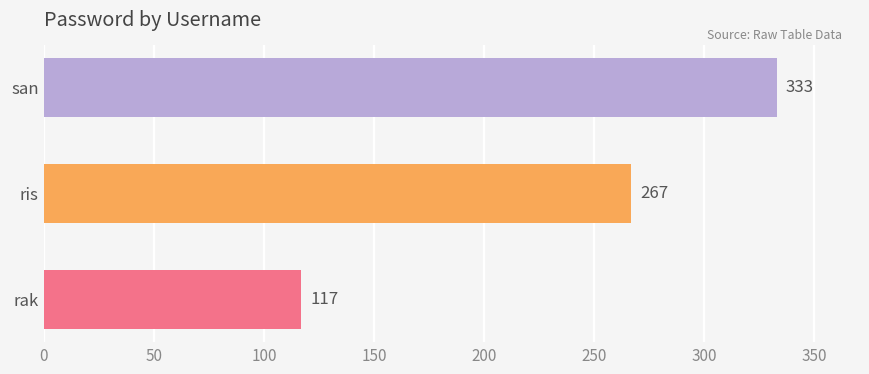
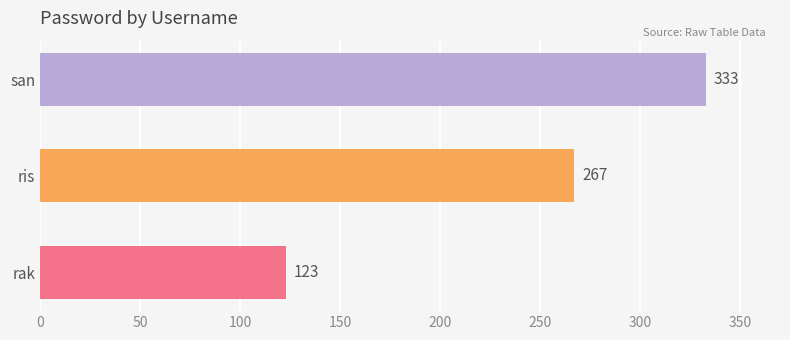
rak: 117 -> 123
